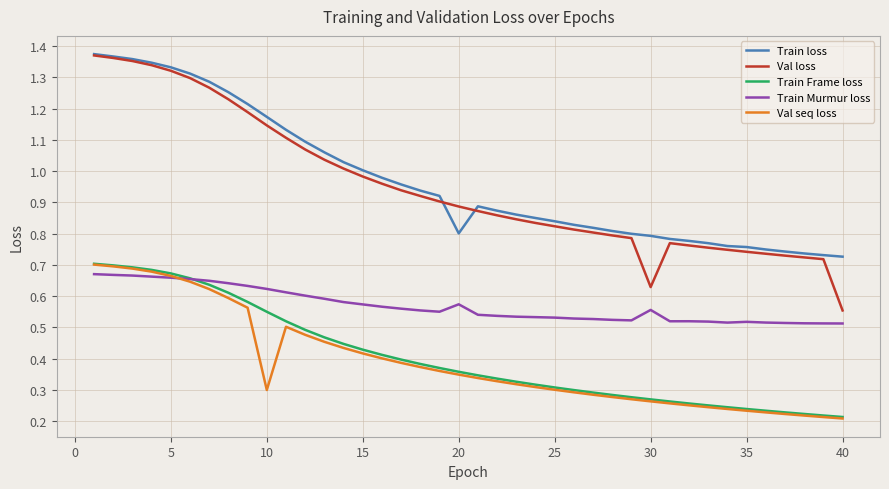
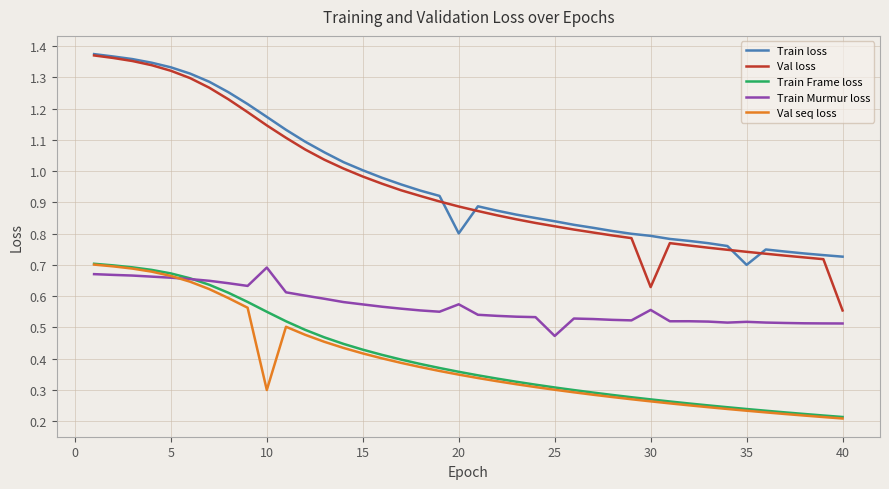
Train Murmur loss, 10: 0.62 -> 0.69
Train Murmur loss, 25: 0.53 -> 0.47
Train loss, 35: 0.76 -> 0.70
